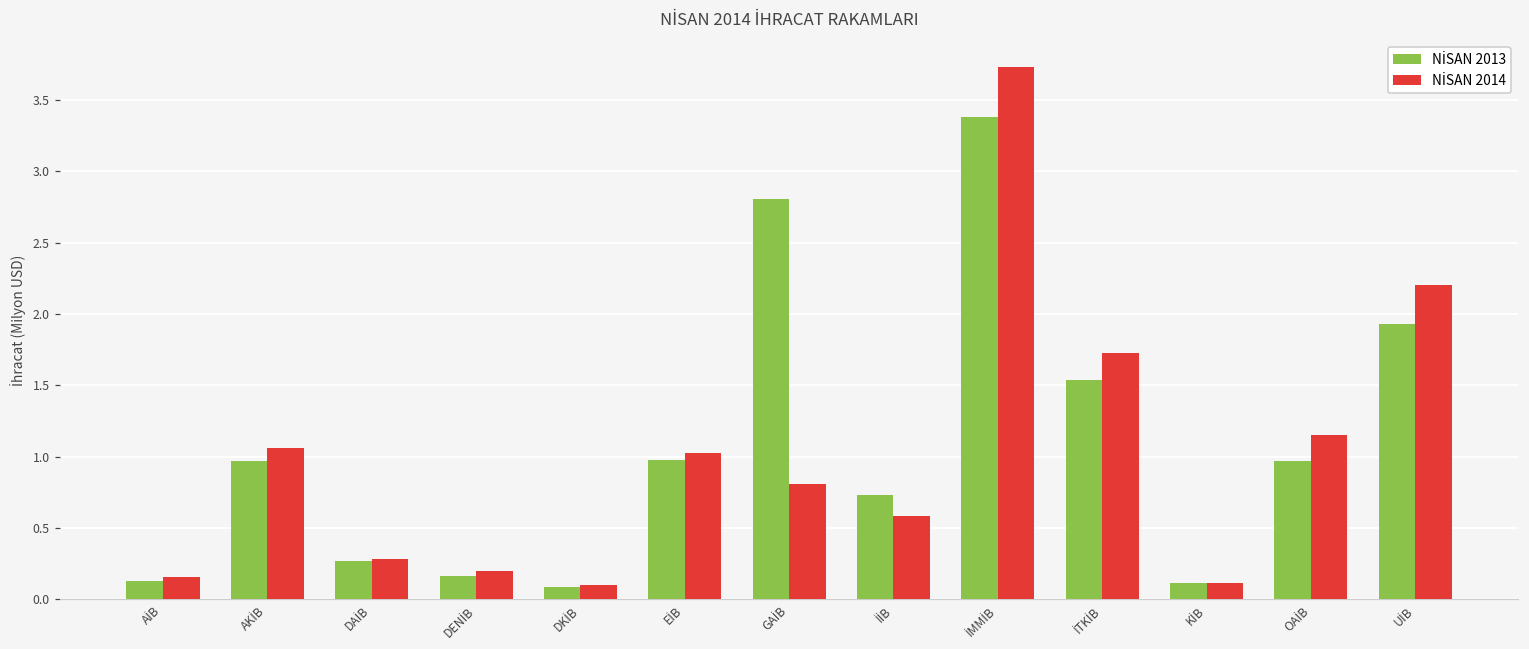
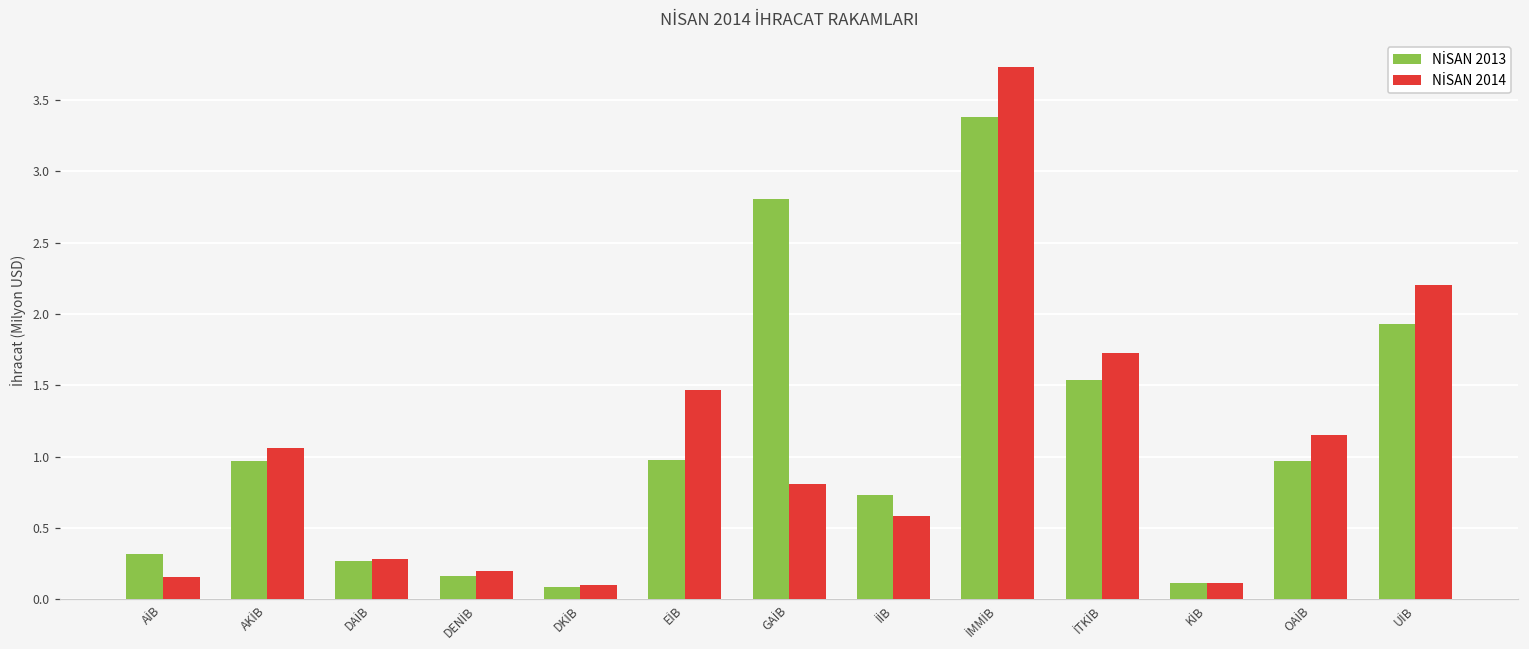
NİSAN 2013, AİB: 0.13 -> 0.32
NİSAN 2014, EİB: 1.03 -> 1.47
